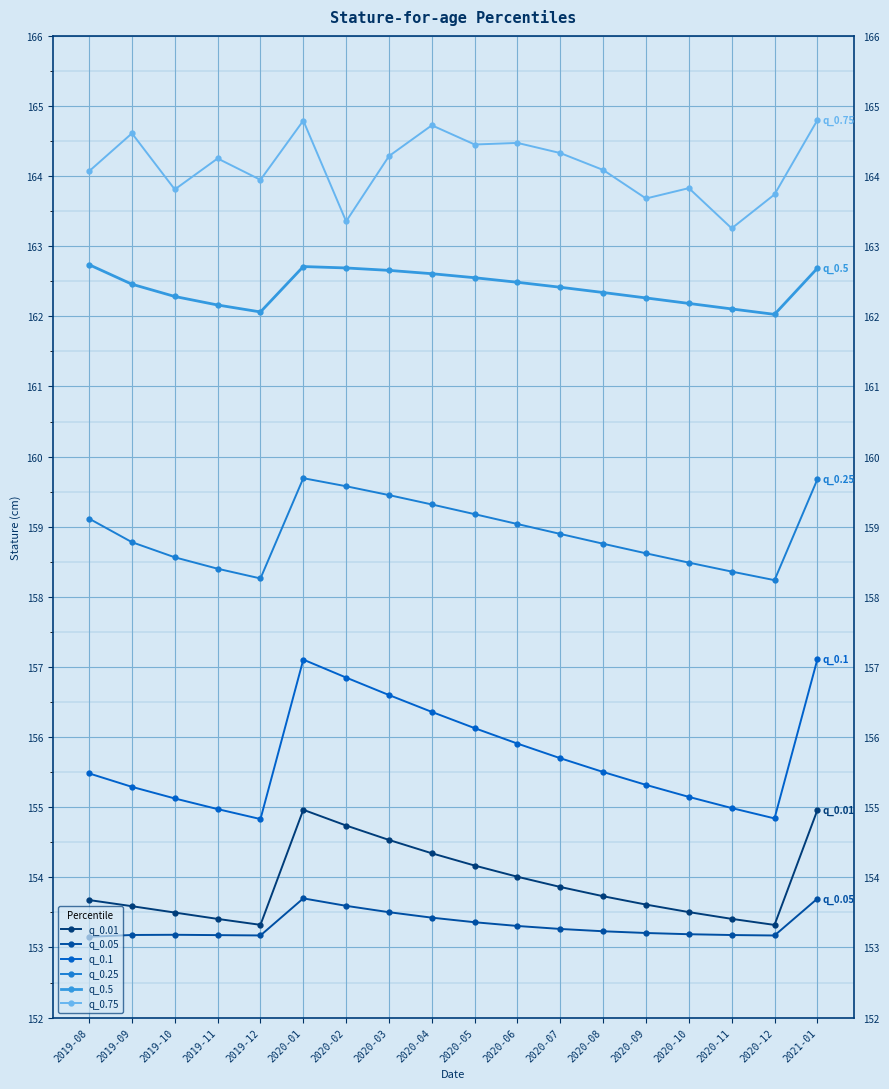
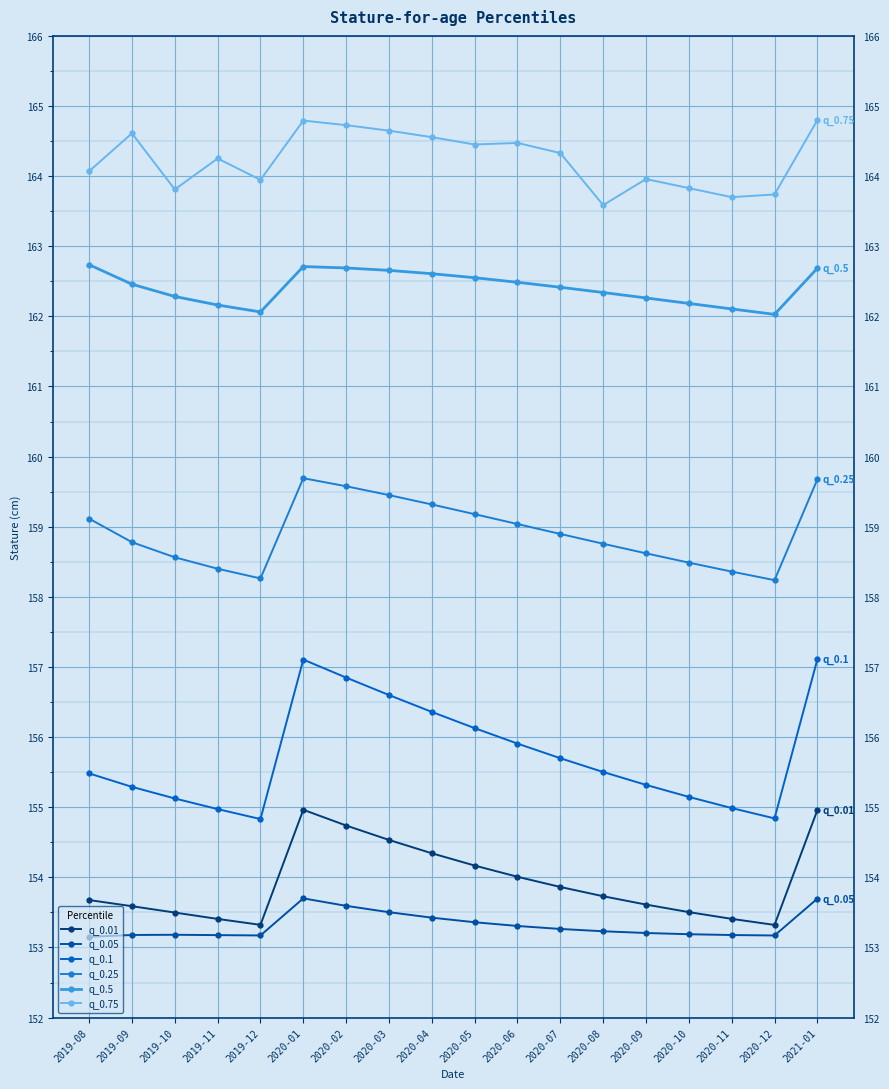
q_0.75, 2020-02: 163.4 -> 164.7
q_0.75, 2020-03: 164.3 -> 164.6
q_0.75, 2020-04: 164.7 -> 164.6
q_0.75, 2020-08: 164.1 -> 163.6
q_0.75, 2020-09: 163.7 -> 164.0
q_0.75, 2020-11: 163.3 -> 163.7
